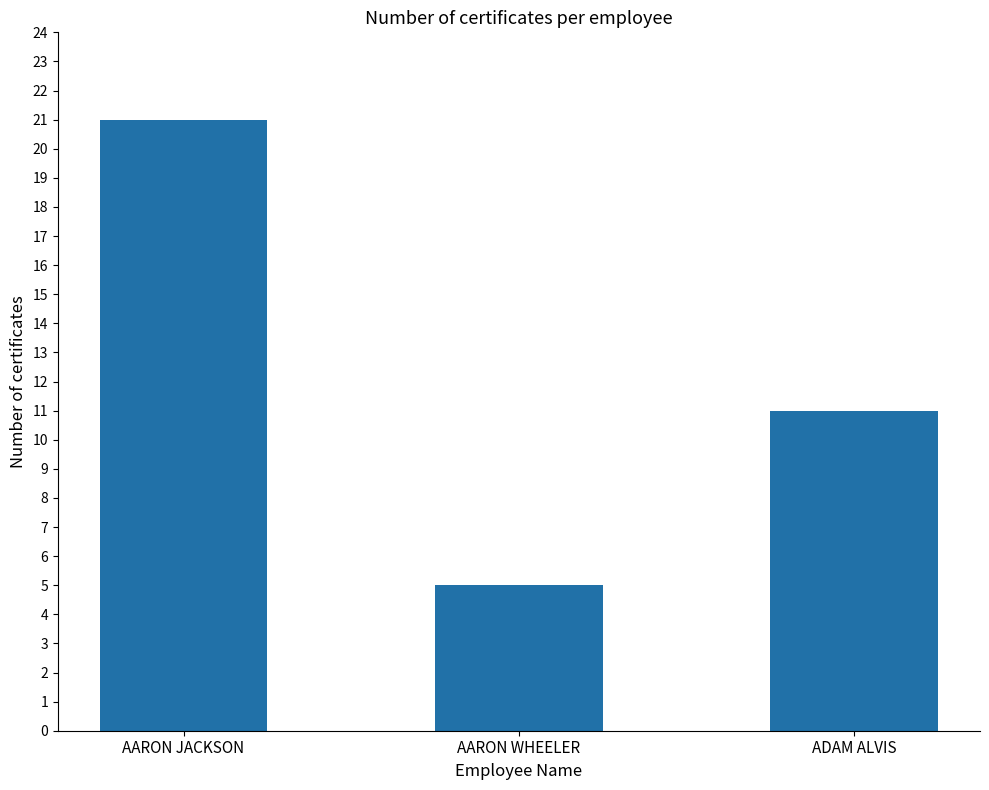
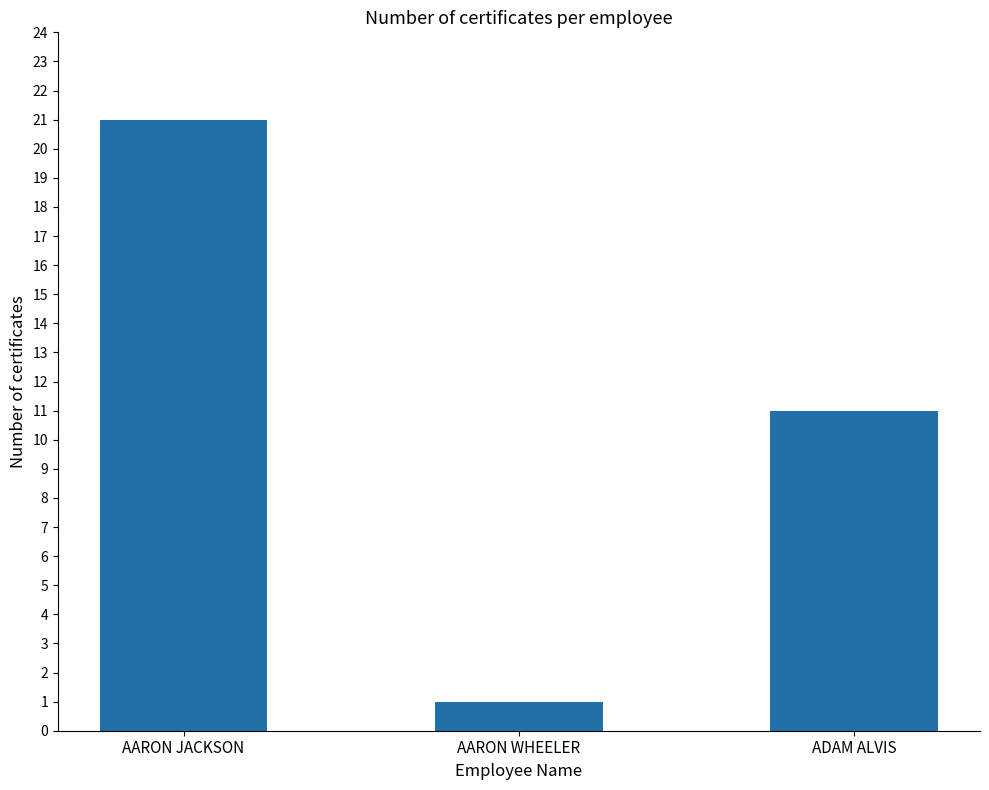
AARON WHEELER: 5 -> 1
